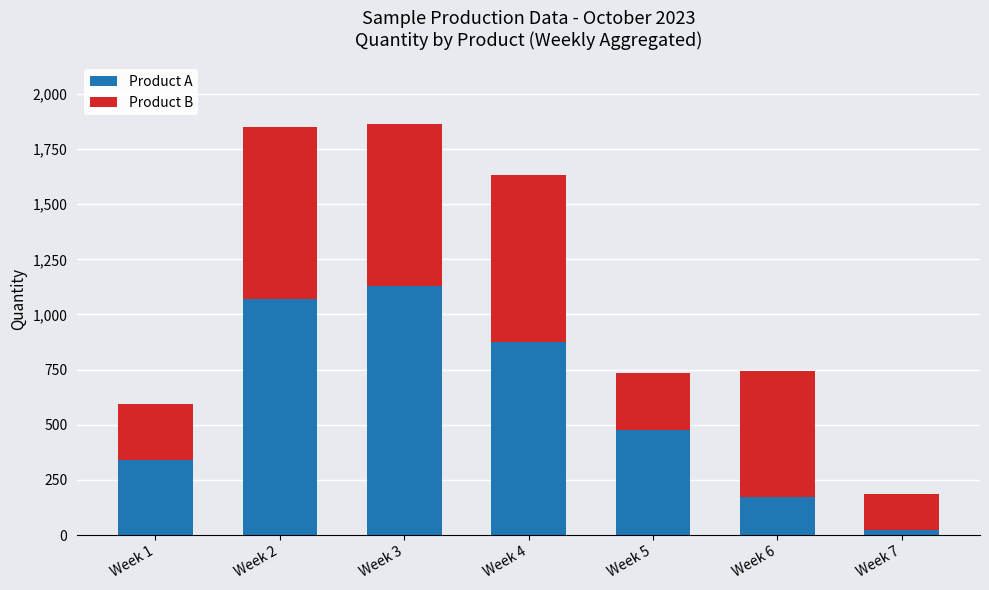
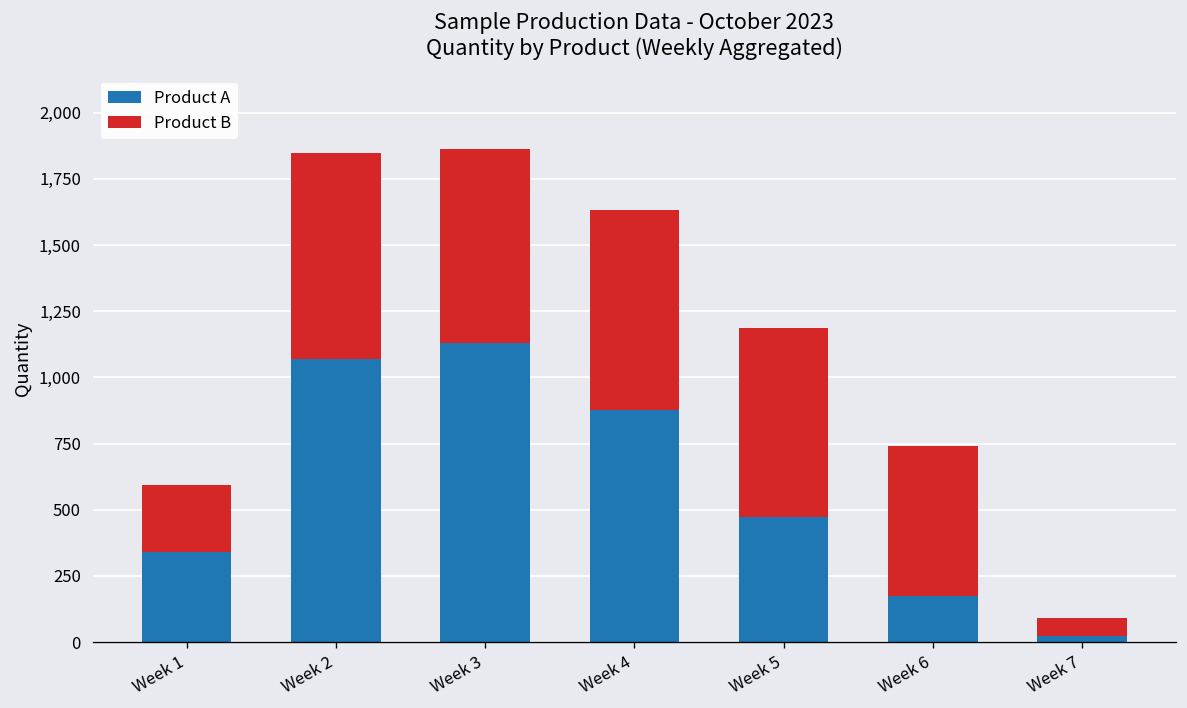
Product B, Week 5: 260 -> 710
Product B, Week 7: 160 -> 70
